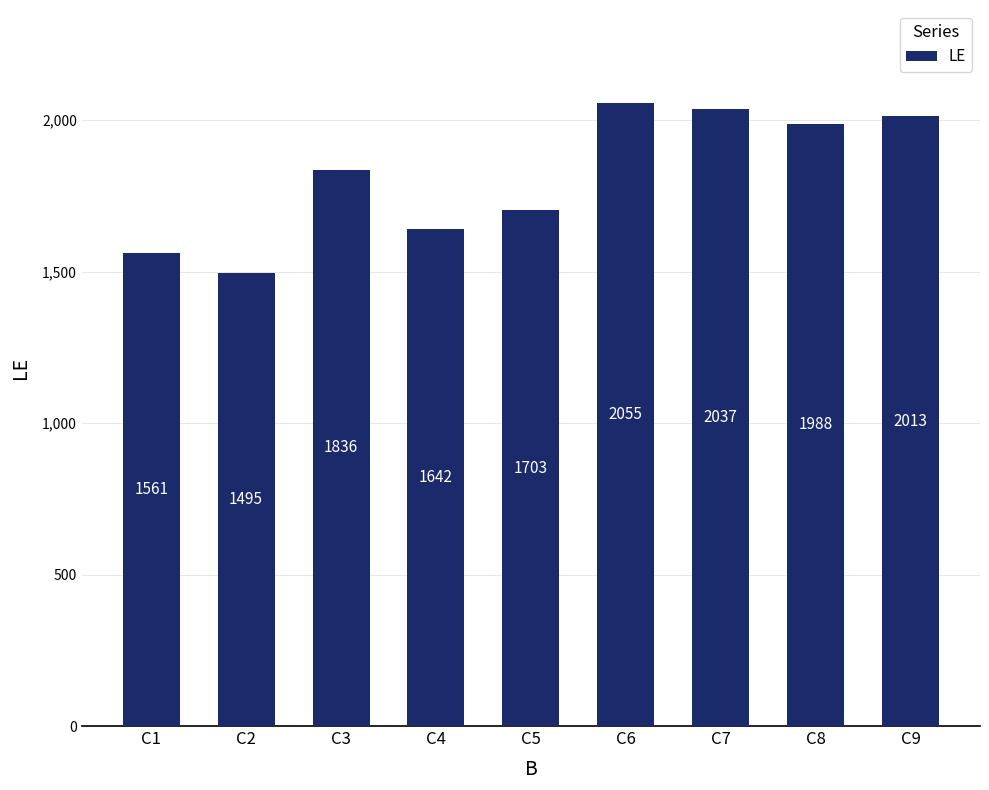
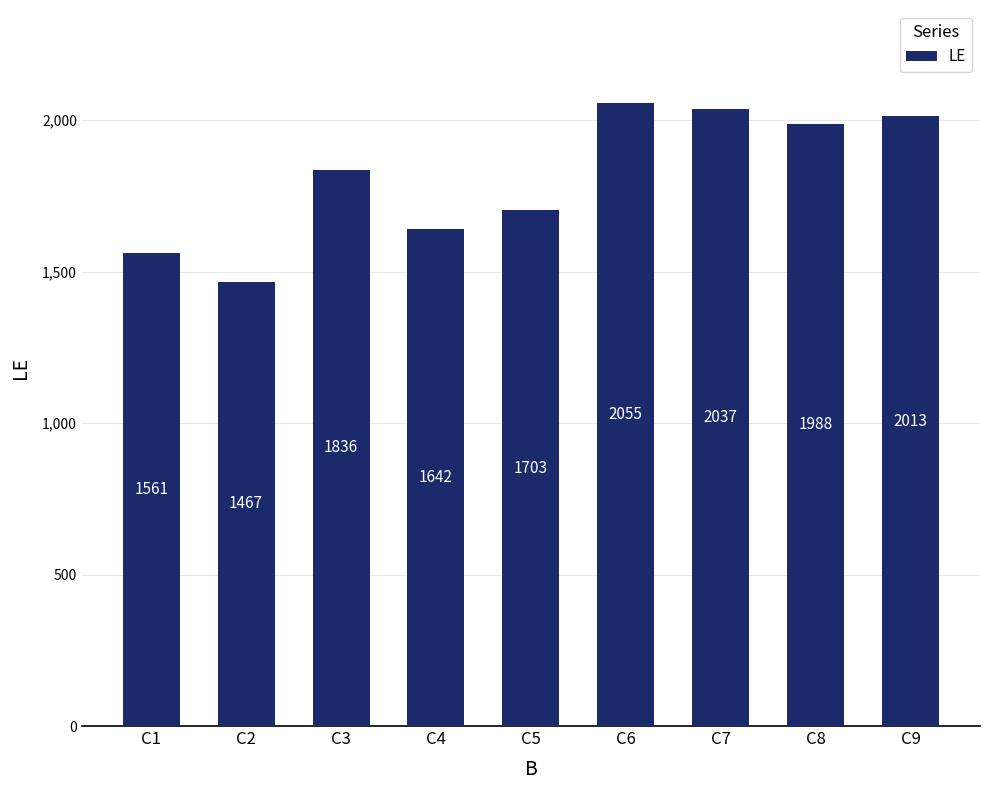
C2: 1495 -> 1467
